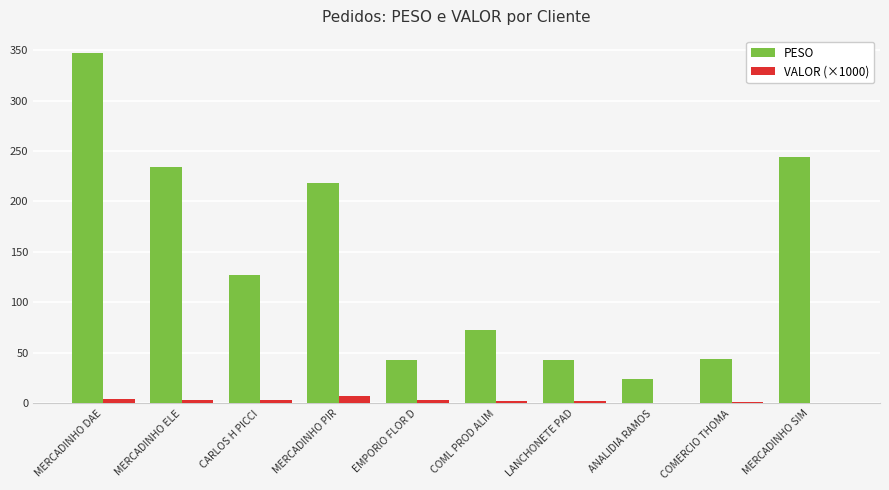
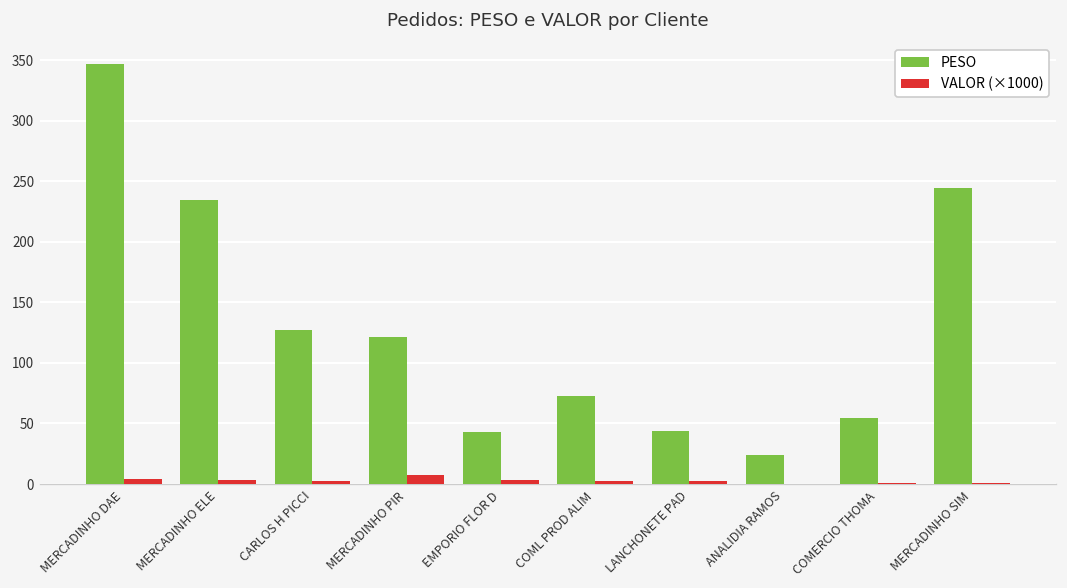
PESO, MERCADINHO PIR: 219 -> 121
PESO, COMERCIO THOMA: 44 -> 54
